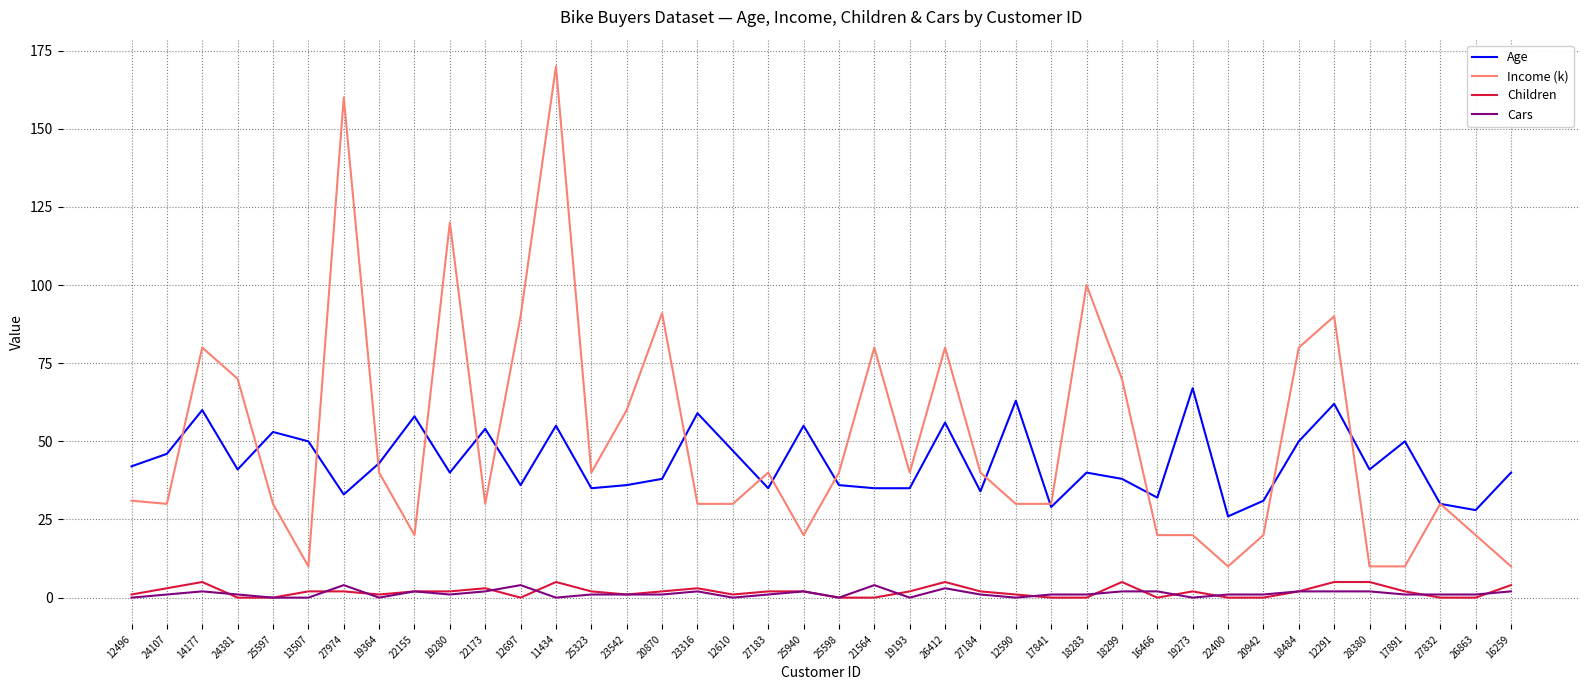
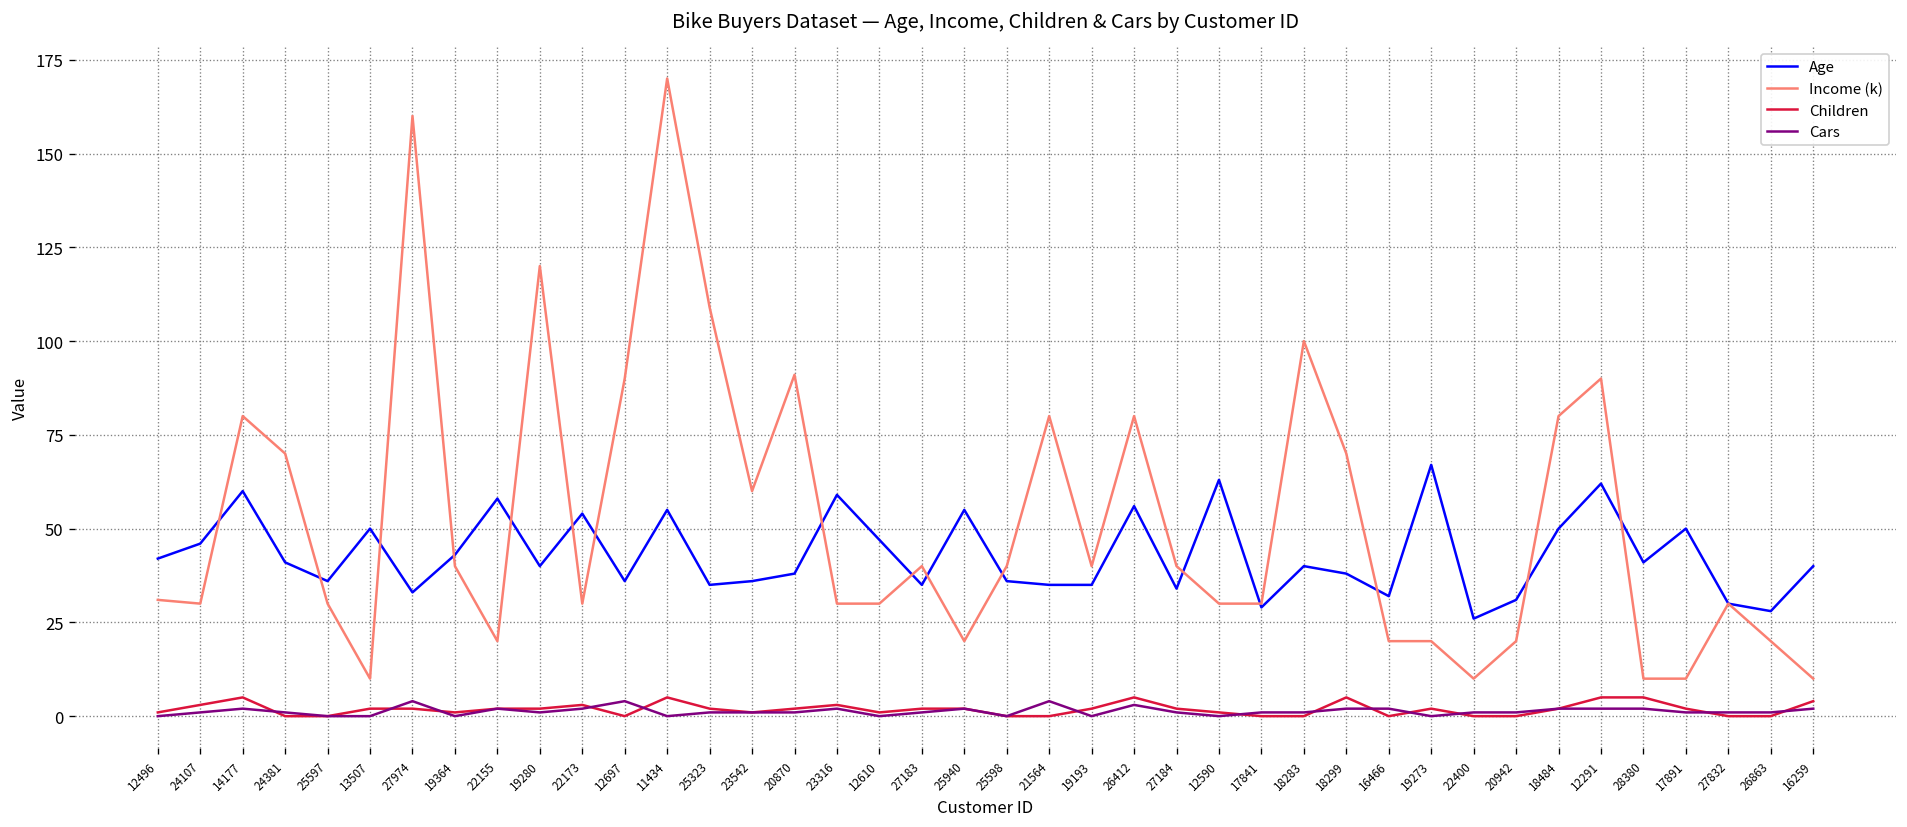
Age, 25597: 53 -> 36
Income (k), 25323: 40 -> 109
